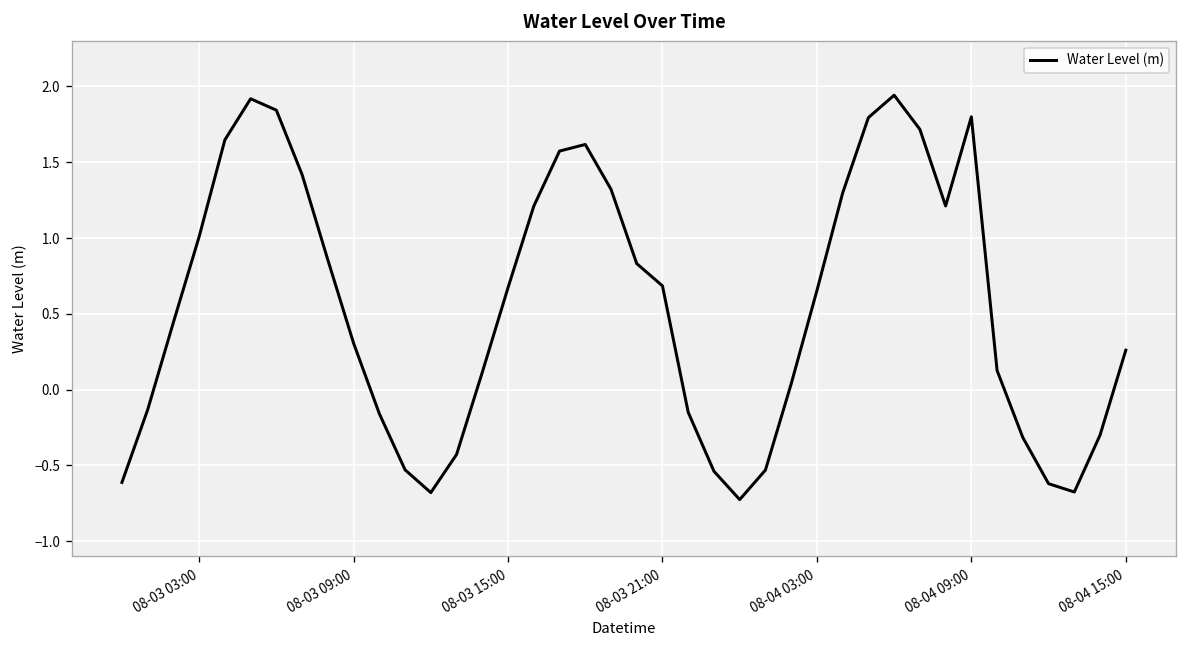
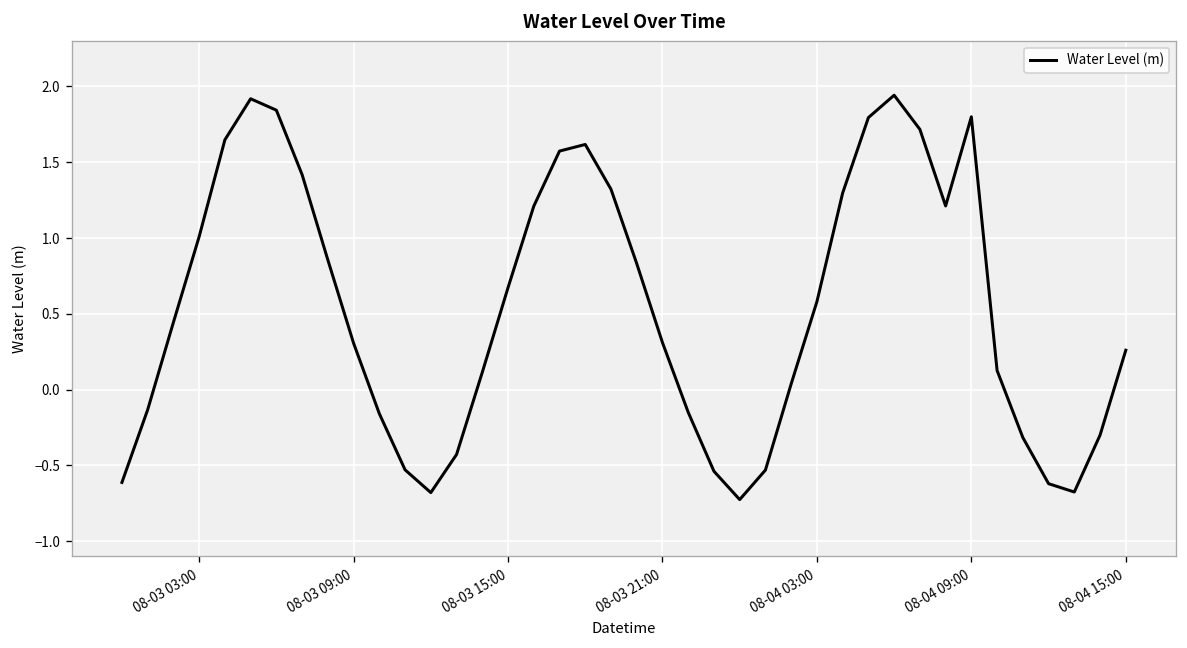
08-03 21:00: 0.68 -> 0.31
08-04 03:00: 0.65 -> 0.58
